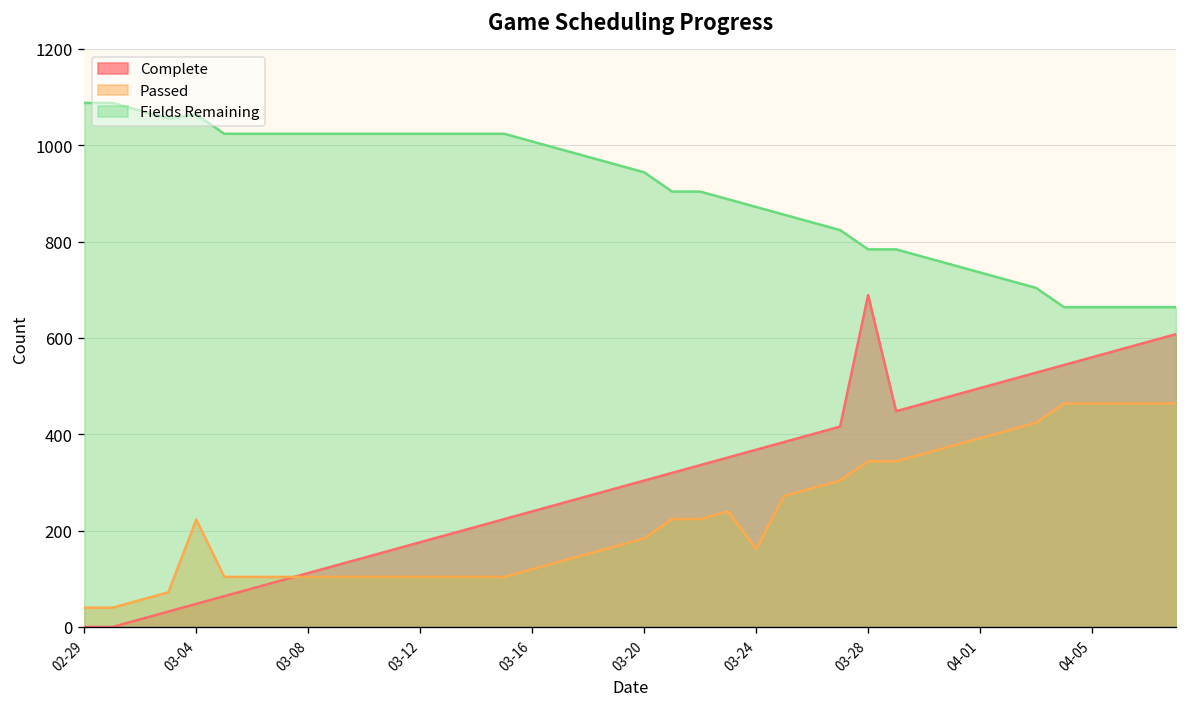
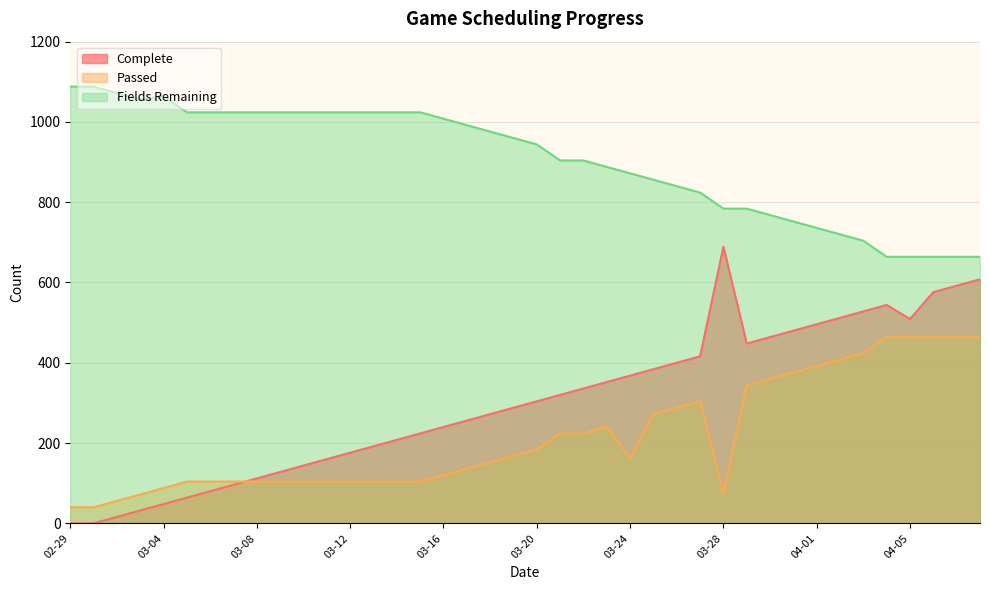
Passed, 03-04: 220 -> 90
Passed, 03-28: 340 -> 70
Complete, 04-05: 560 -> 510
